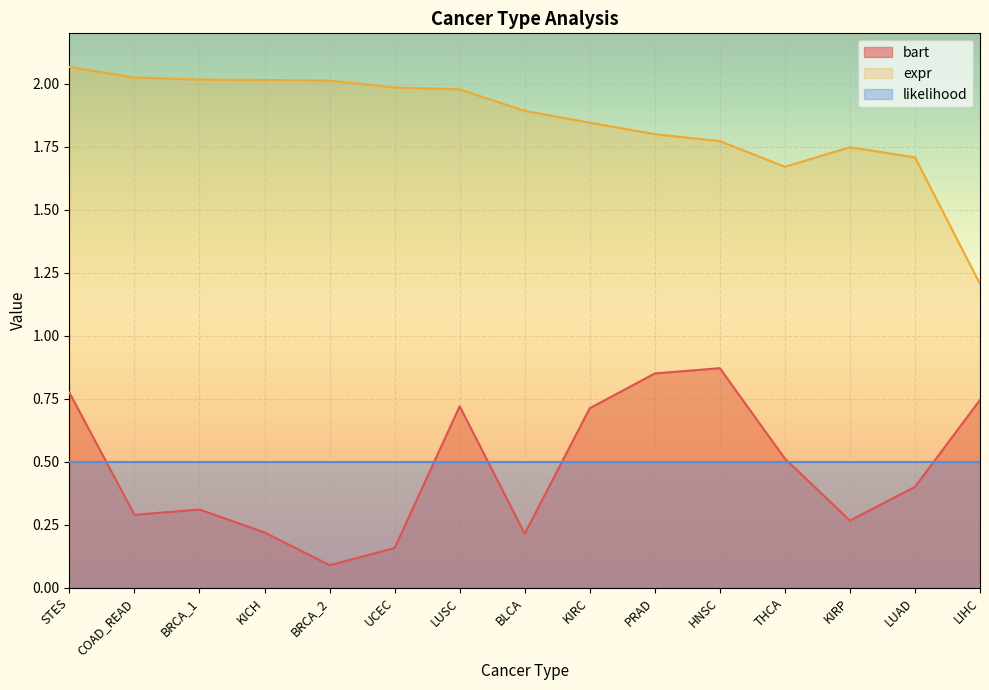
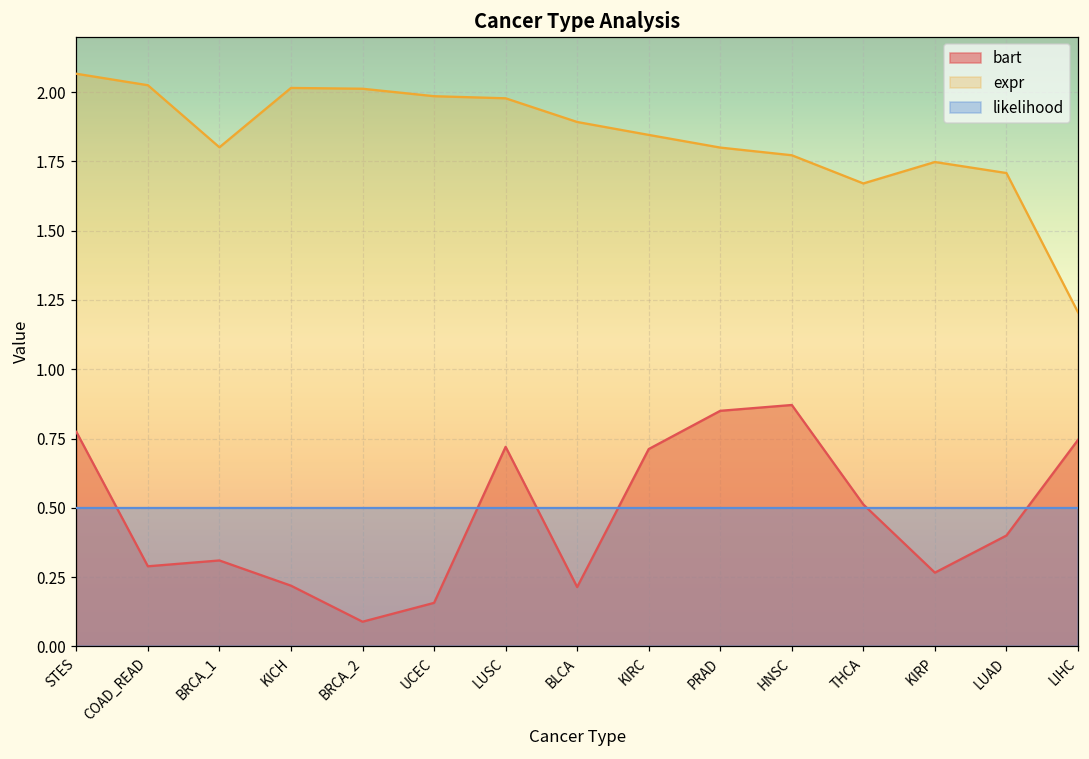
expr, BRCA_1: 2.02 -> 1.80
